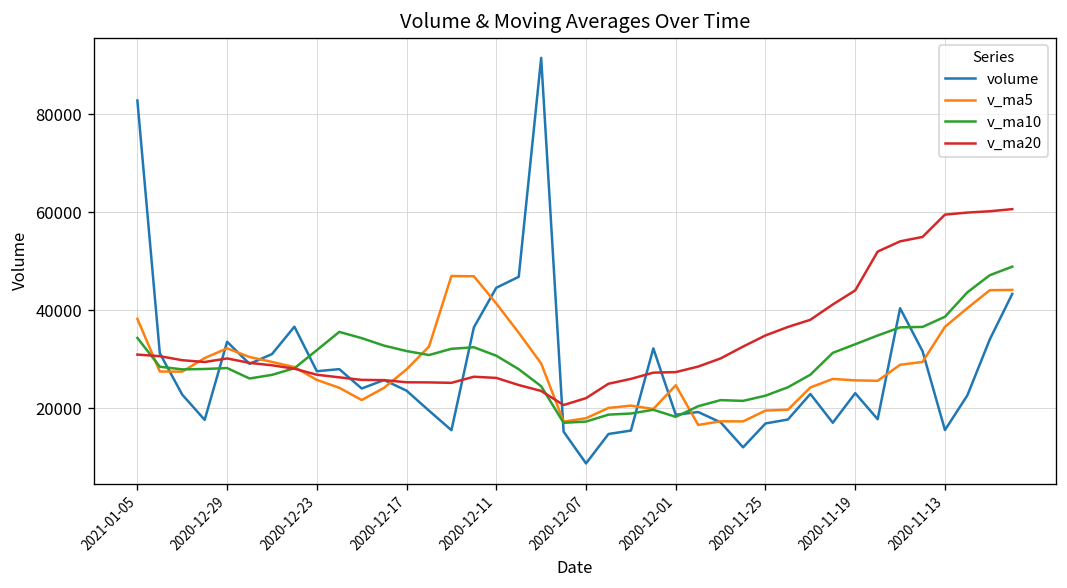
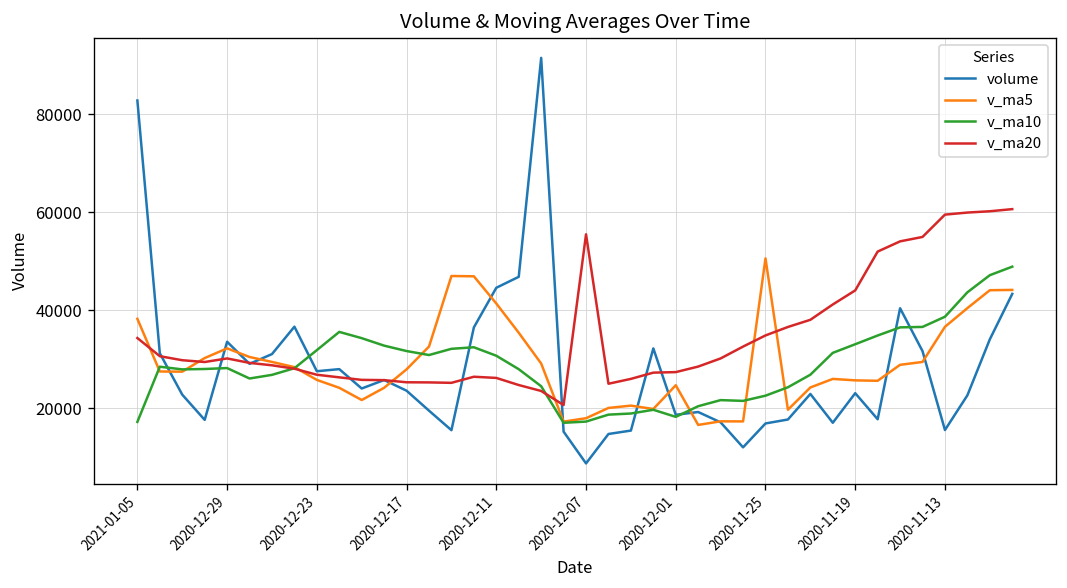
v_ma10, 2021-01-05: 34000 -> 17000
v_ma20, 2021-01-05: 31000 -> 34000
v_ma20, 2020-12-07: 22000 -> 56000
v_ma5, 2020-11-25: 20000 -> 51000
